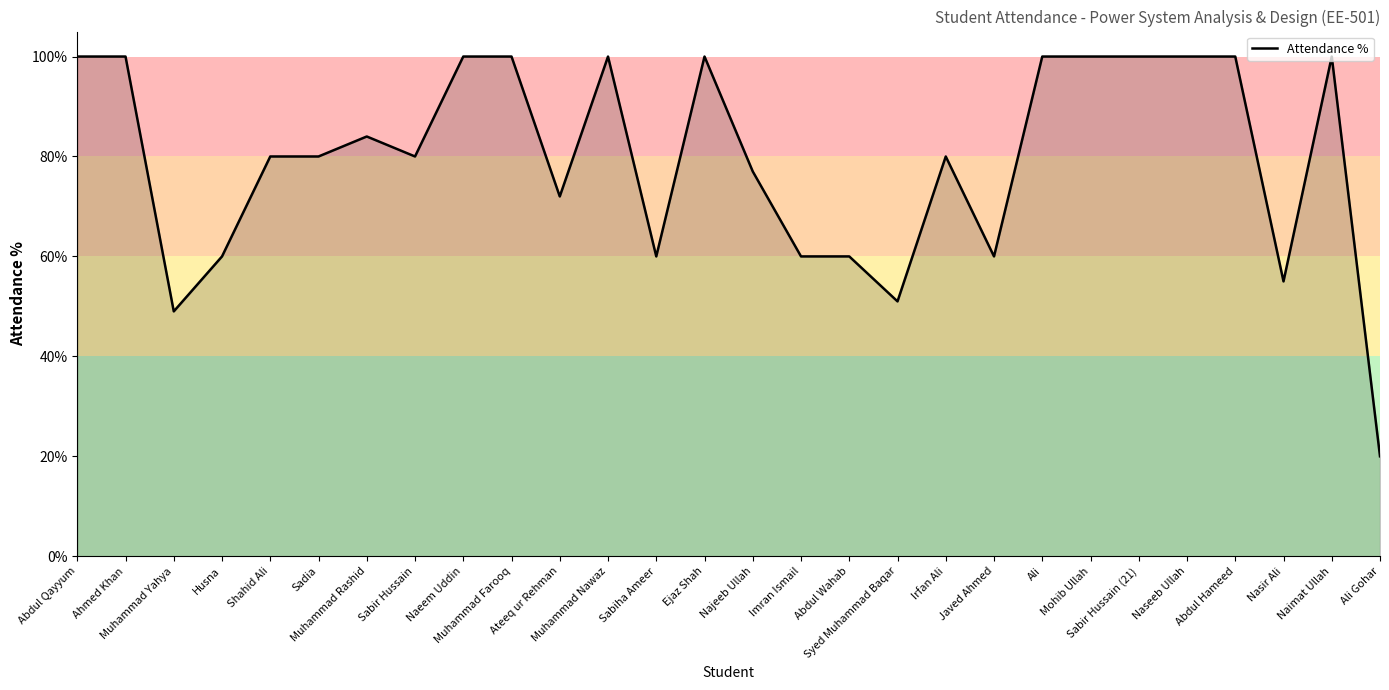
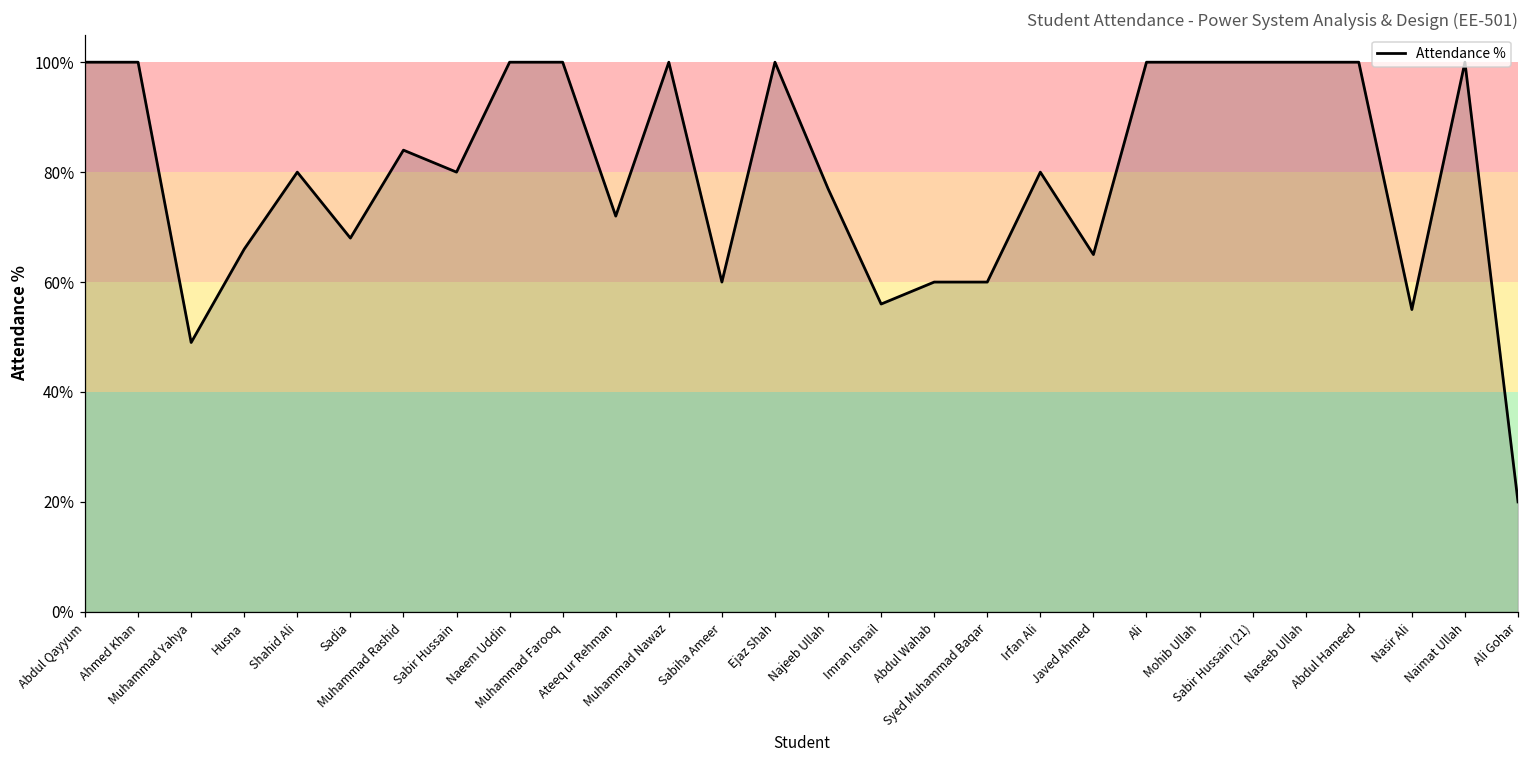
Husna: 60% -> 66%
Sadia: 80% -> 68%
Imran Ismail: 60% -> 56%
Syed Muhammad Baqar: 51% -> 60%
Javed Ahmed: 60% -> 65%
